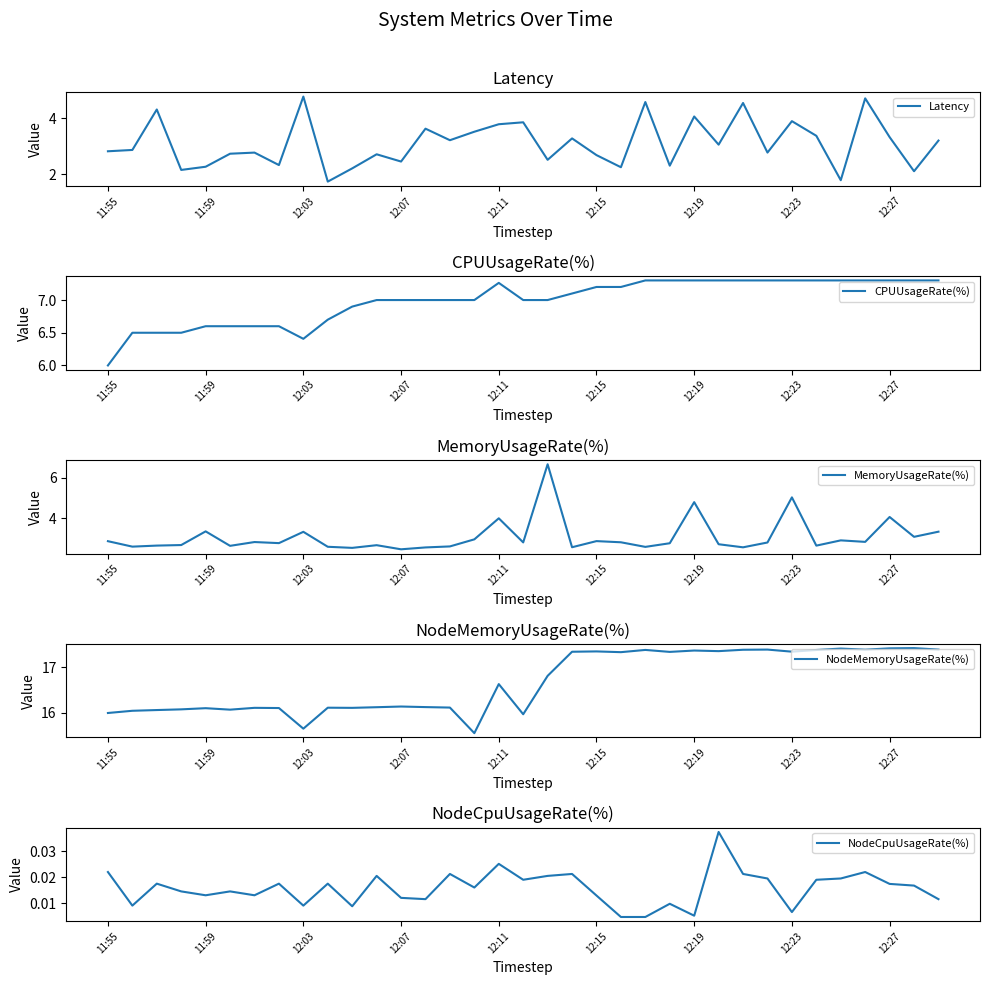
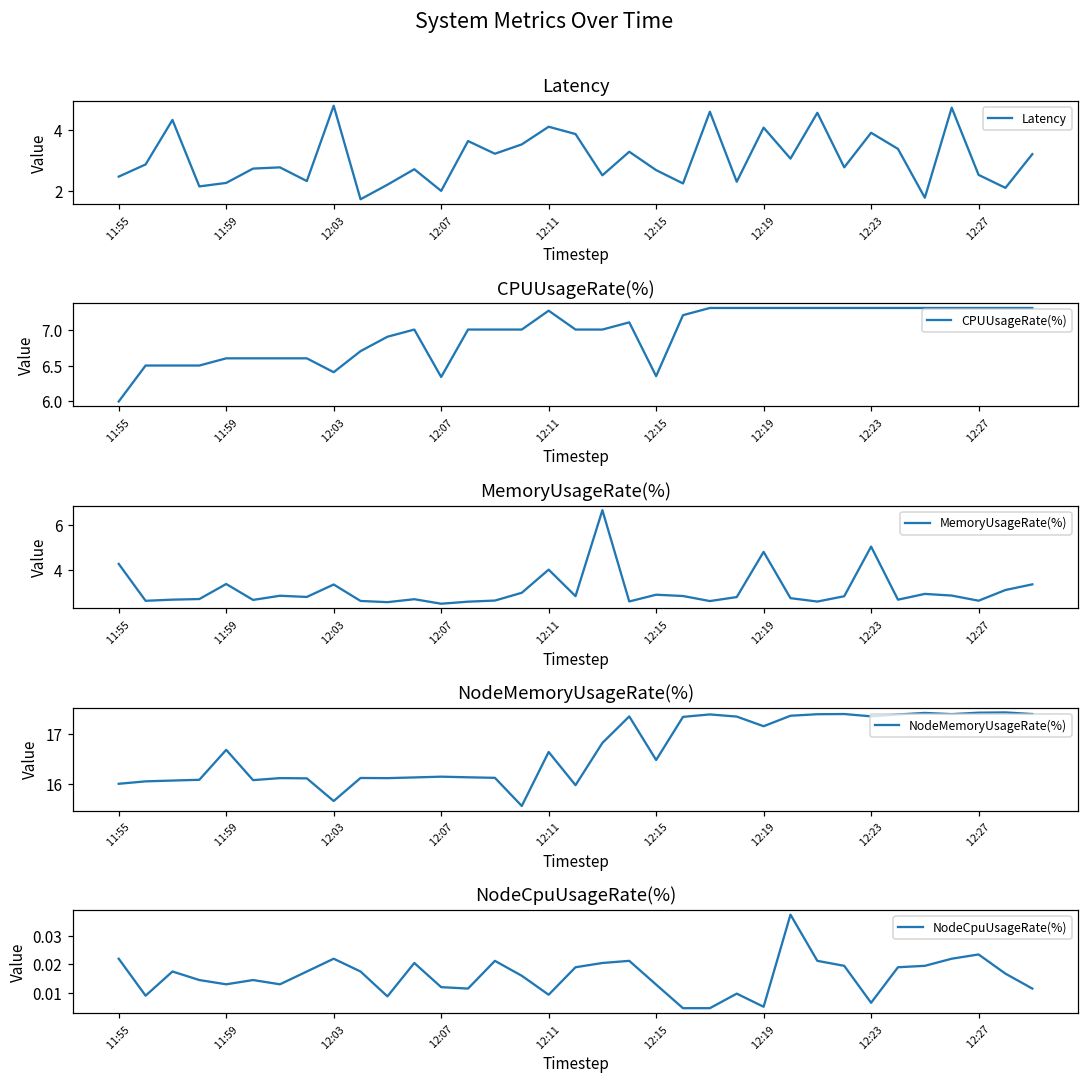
Latency, 11:55: 2.8 -> 2.5
Latency, 12:07: 2.5 -> 2.0
Latency, 12:11: 3.8 -> 4.1
Latency, 12:27: 3.3 -> 2.5
CPUUsageRate(%), 12:07: 7.0 -> 6.3
CPUUsageRate(%), 12:15: 7.2 -> 6.4
MemoryUsageRate(%), 11:55: 2.9 -> 4.3
MemoryUsageRate(%), 12:27: 4.1 -> 2.6
NodeMemoryUsageRate(%), 11:59: 16.1 -> 16.7
NodeMemoryUsageRate(%), 12:15: 17.4 -> 16.5
NodeMemoryUsageRate(%), 12:19: 17.4 -> 17.1
NodeCpuUsageRate(%), 12:03: 0.009 -> 0.022
NodeCpuUsageRate(%), 12:11: 0.025 -> 0.009
NodeCpuUsageRate(%), 12:27: 0.017 -> 0.024
